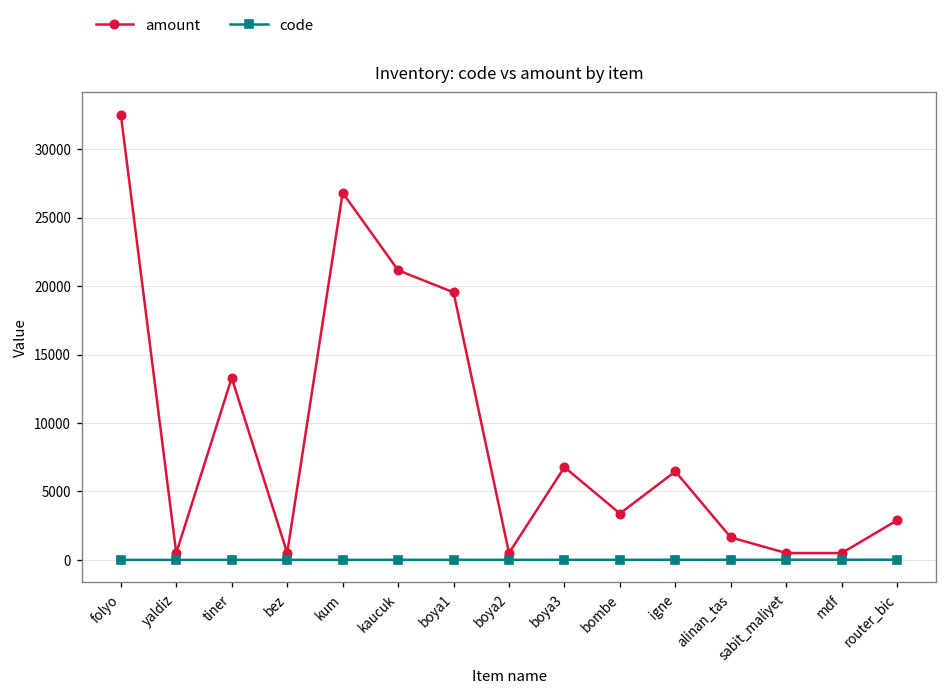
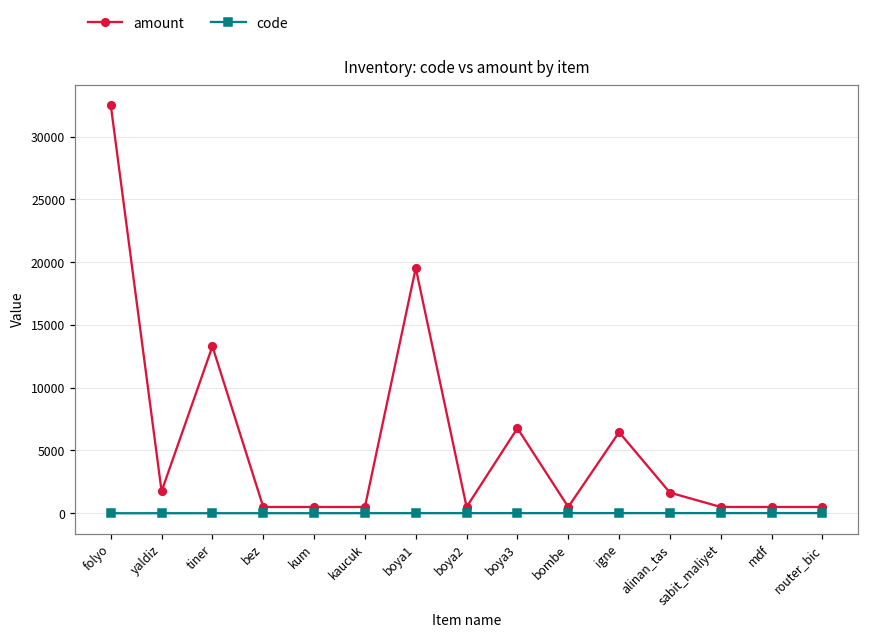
amount, yaldiz: 500 -> 1700
amount, kum: 26800 -> 500
amount, kaucuk: 21200 -> 500
amount, bombe: 3400 -> 500
amount, router_bic: 2900 -> 500
